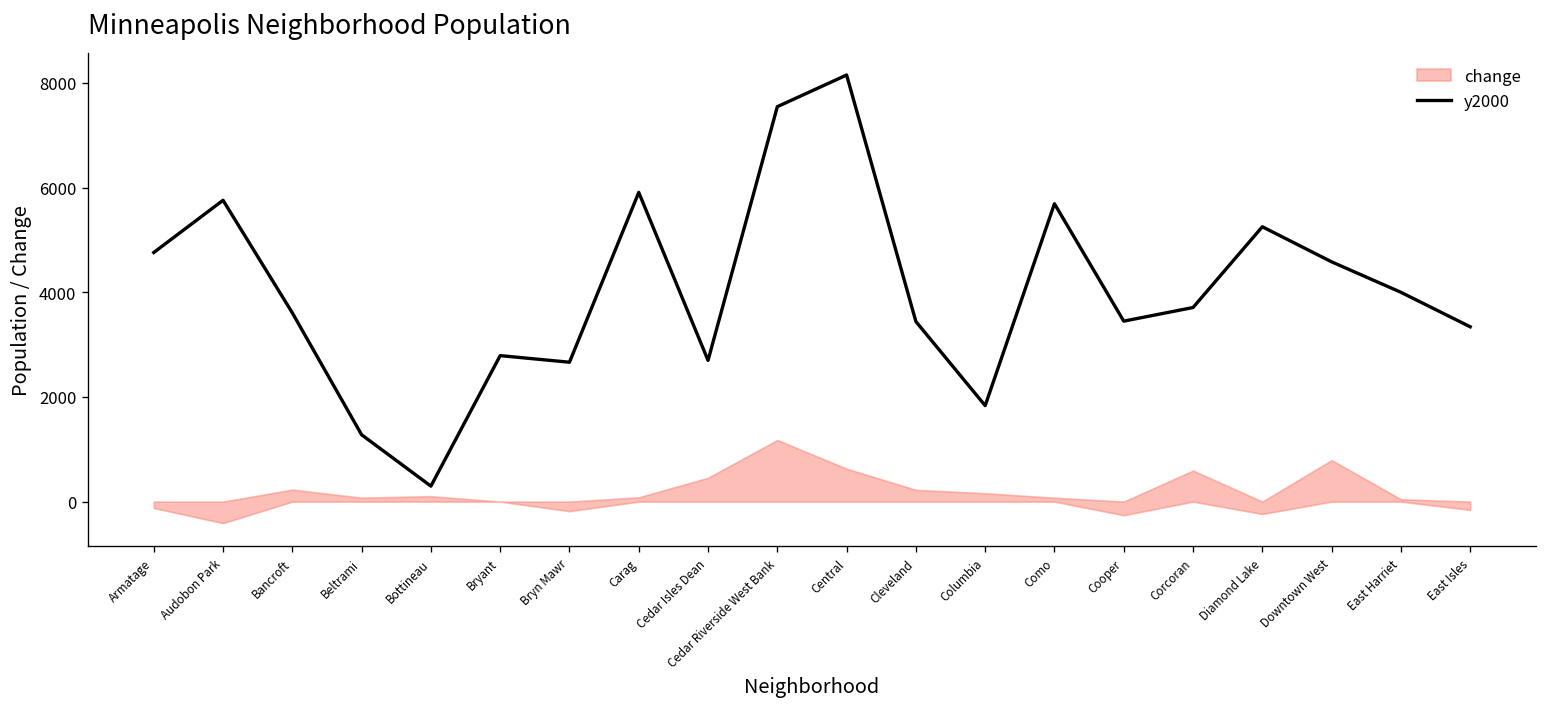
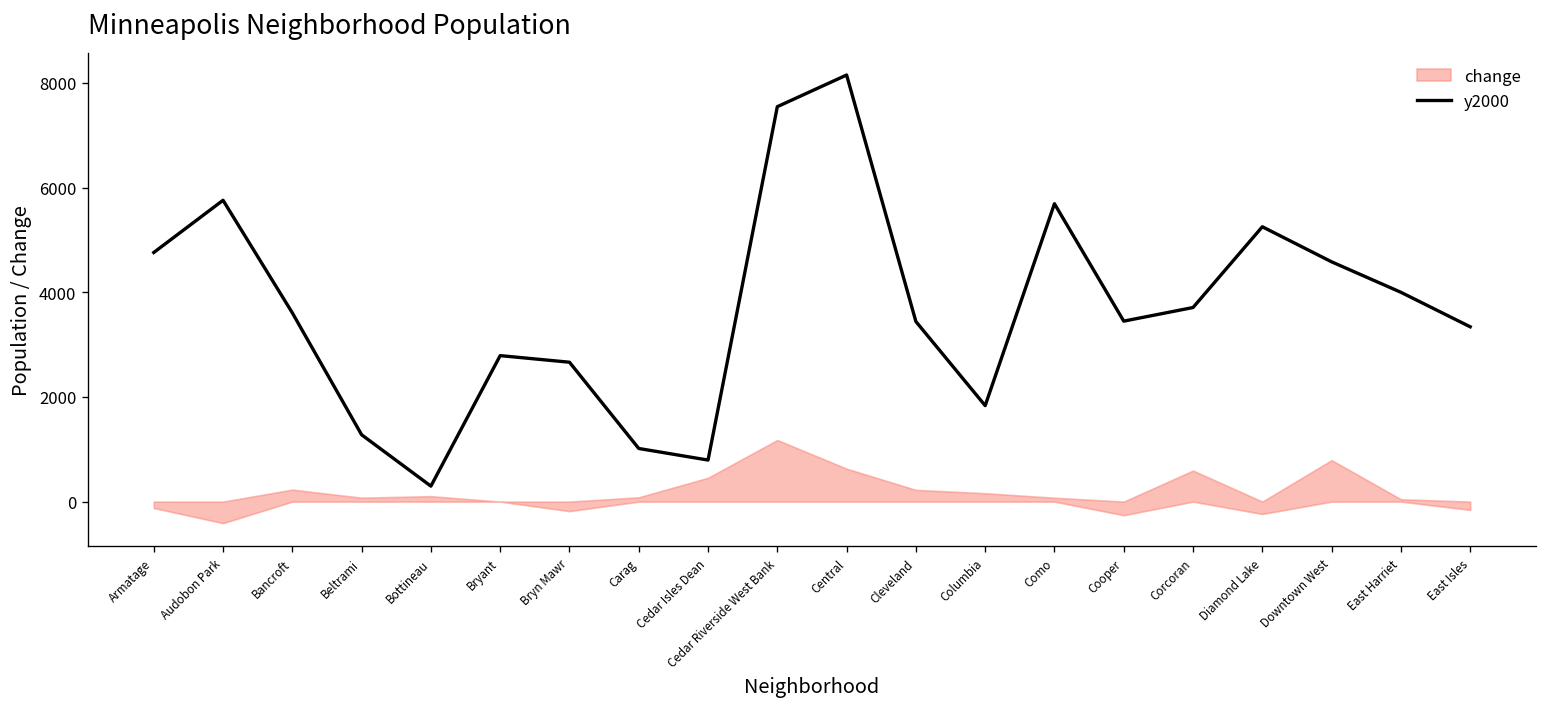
y2000, Carag: 5900 -> 1000
y2000, Cedar Isles Dean: 2700 -> 800
